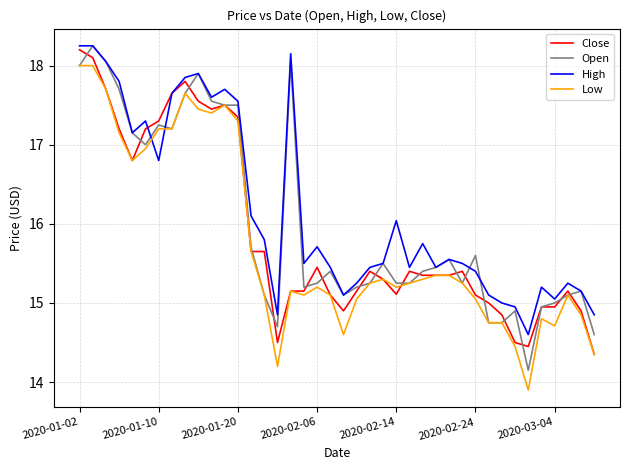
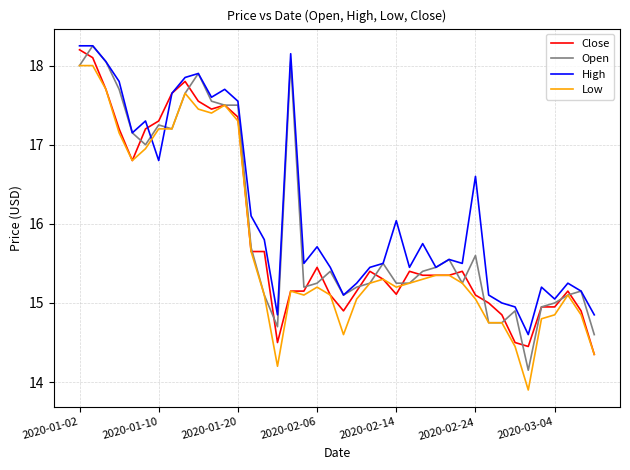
High, 2020-02-24: 15.4 -> 16.6
Low, 2020-03-04: 14.7 -> 14.9
